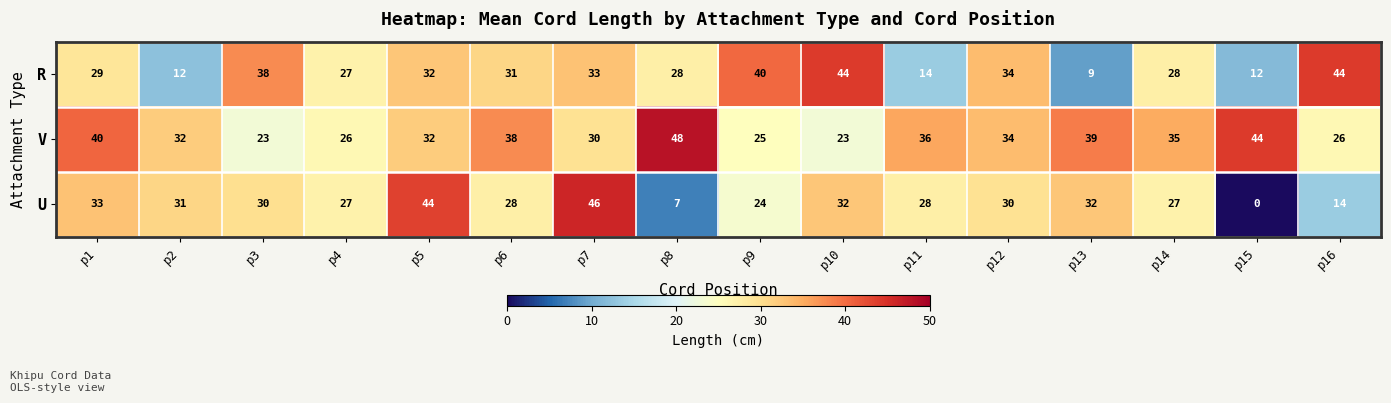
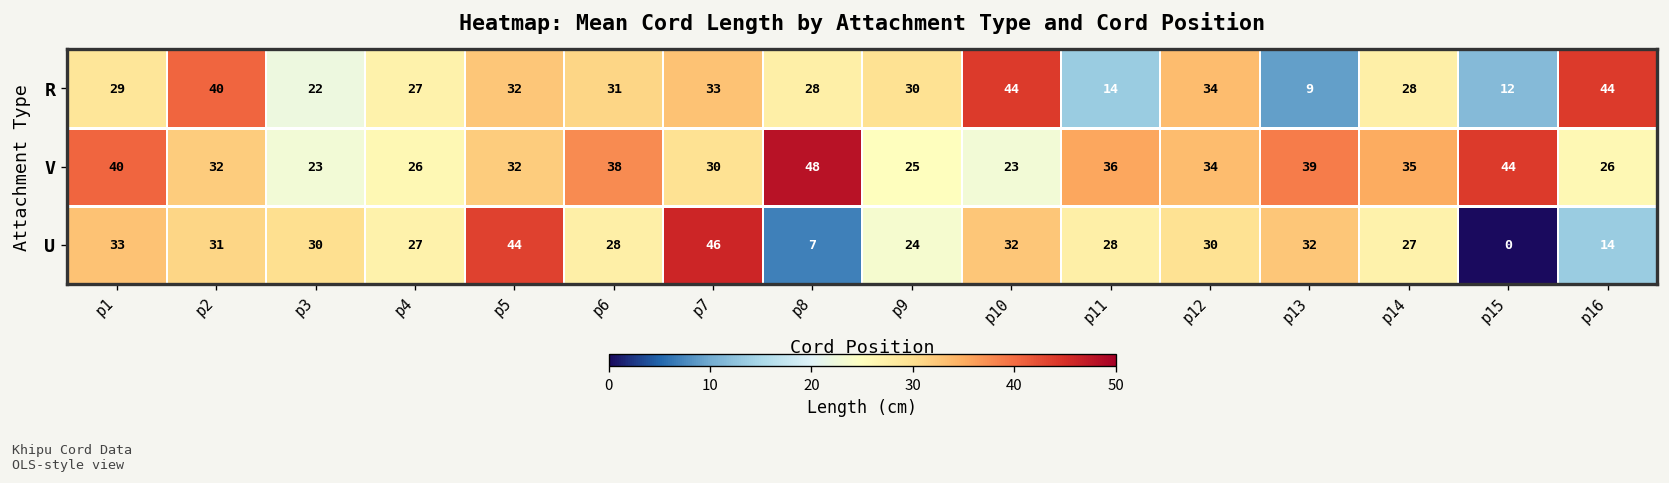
R, p2: 12 -> 40
R, p3: 38 -> 22
R, p9: 40 -> 30
